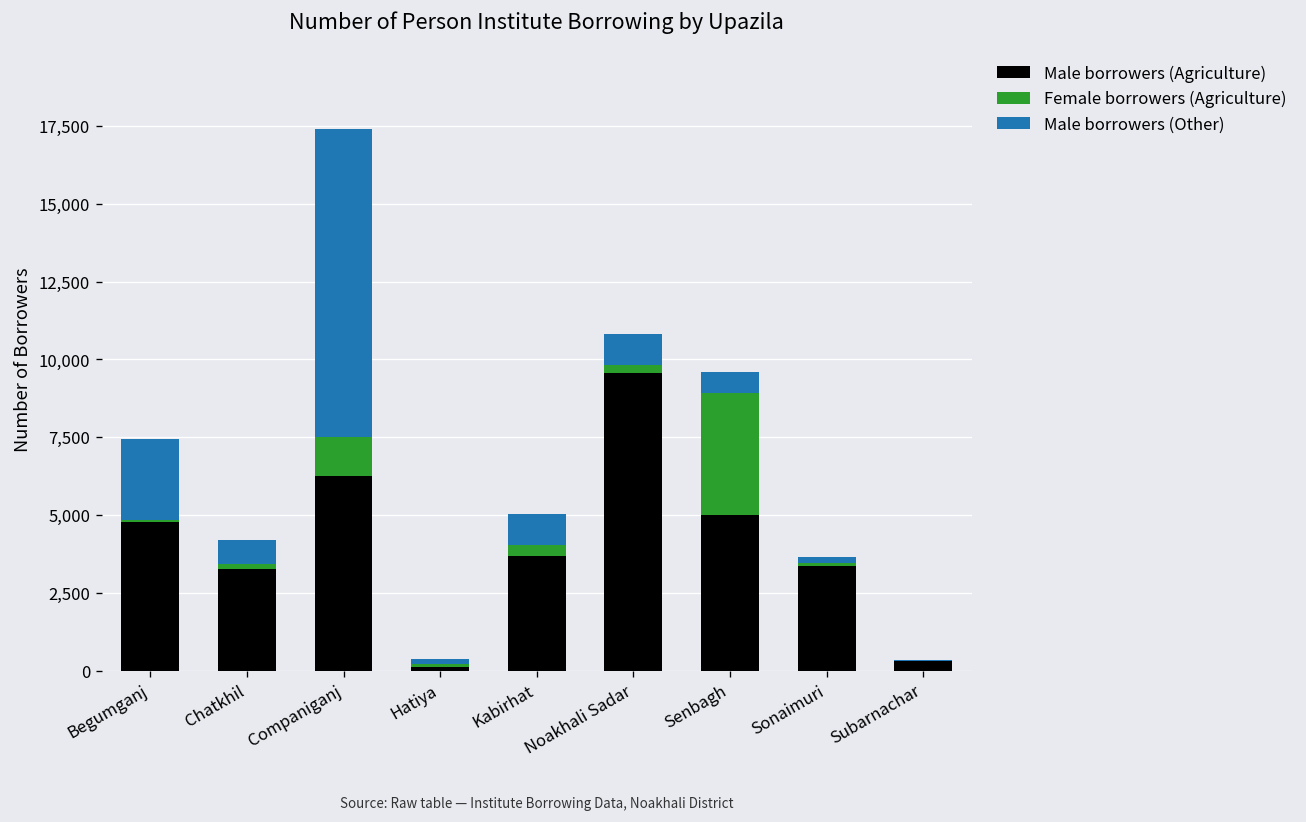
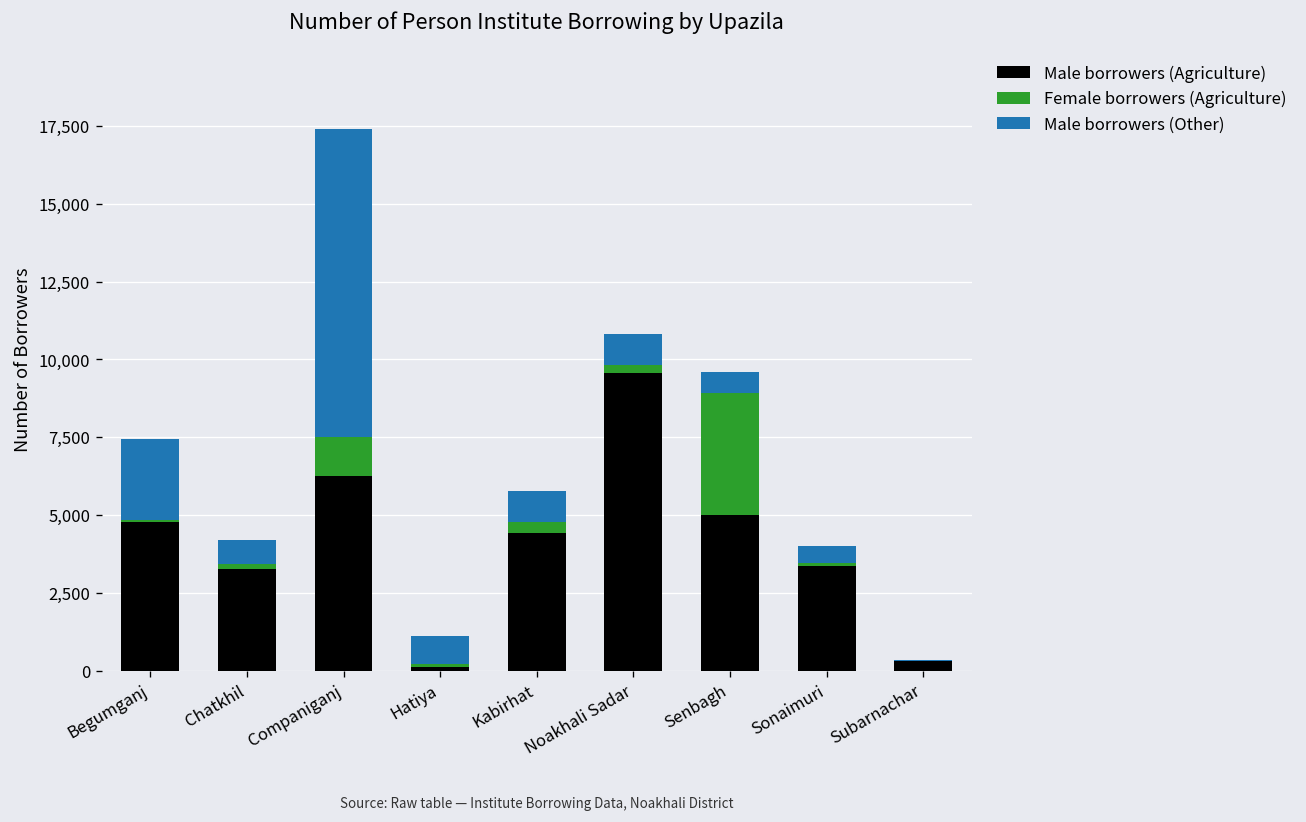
Male borrowers (Other), Hatiya: 200 -> 900
Male borrowers (Agriculture), Kabirhat: 3,700 -> 4,400
Male borrowers (Other), Sonaimuri: 200 -> 600
